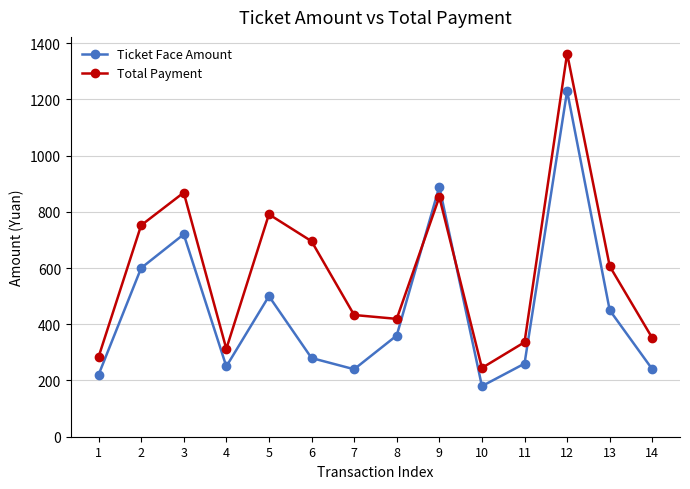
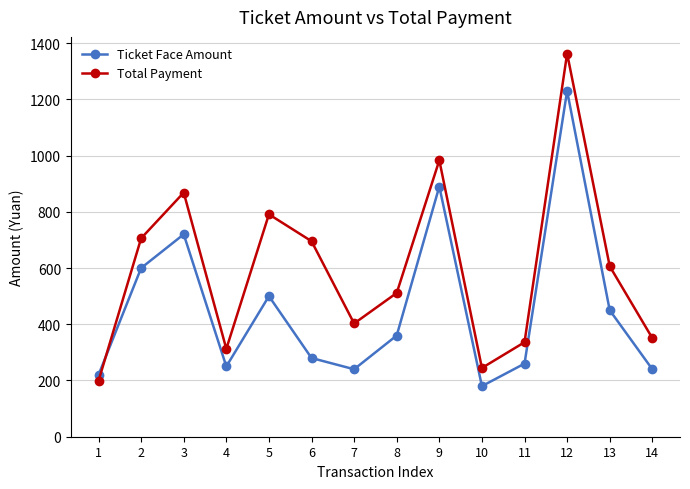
Total Payment, 1: 280 -> 200
Total Payment, 2: 750 -> 710
Total Payment, 7: 430 -> 400
Total Payment, 8: 420 -> 510
Total Payment, 9: 850 -> 980
